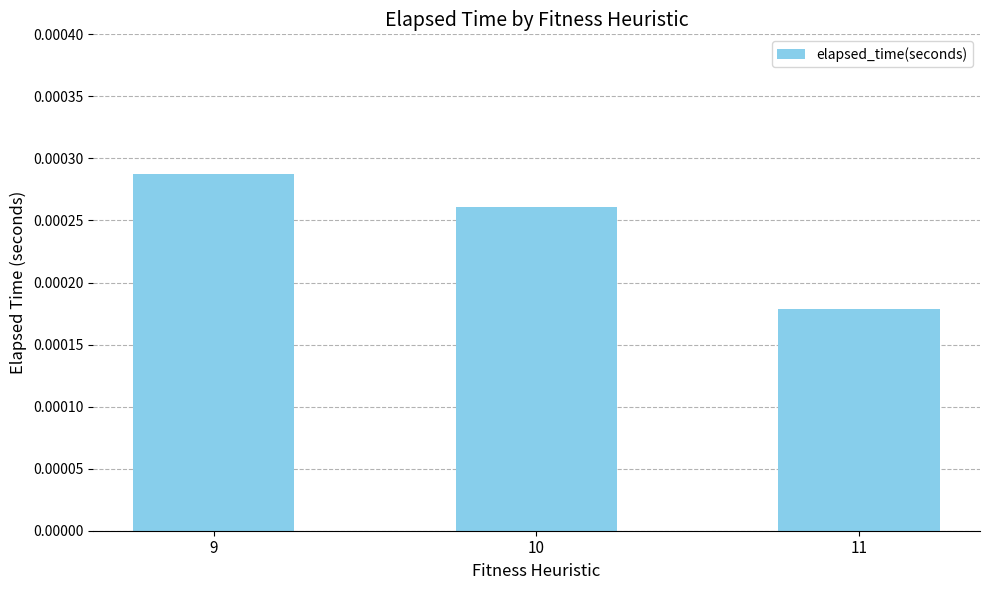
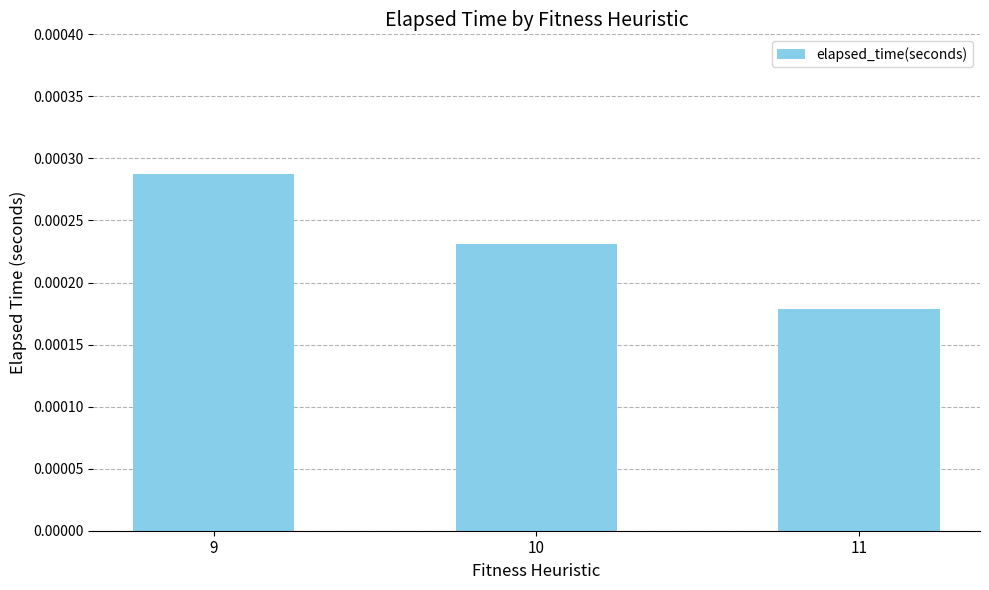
10: 0.000261 -> 0.000231
